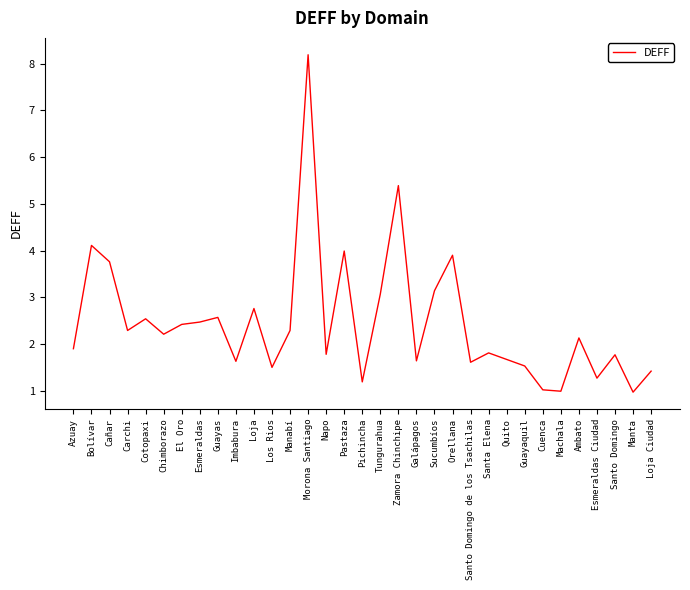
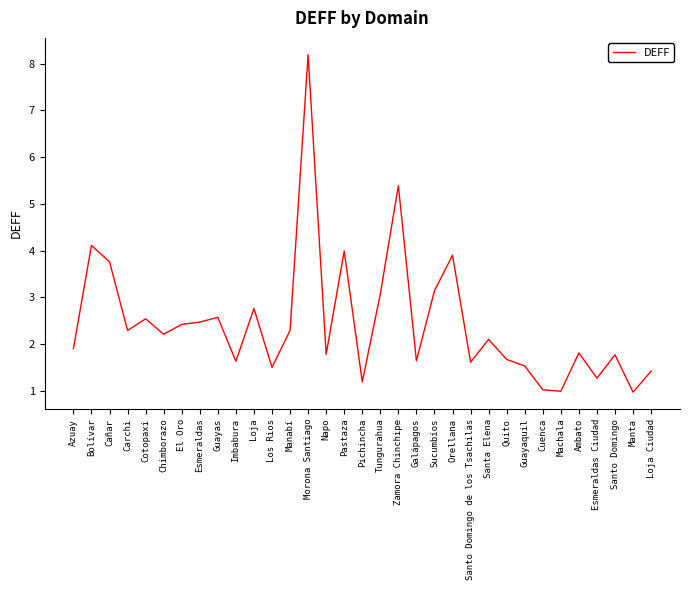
Santa Elena: 1.8 -> 2.1
Ambato: 2.1 -> 1.8
